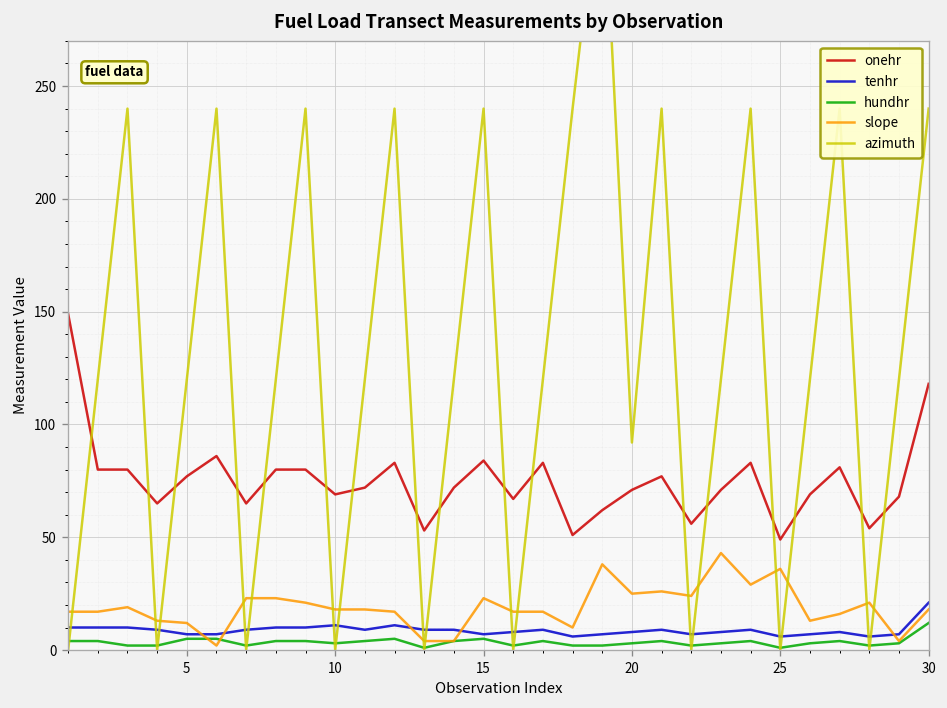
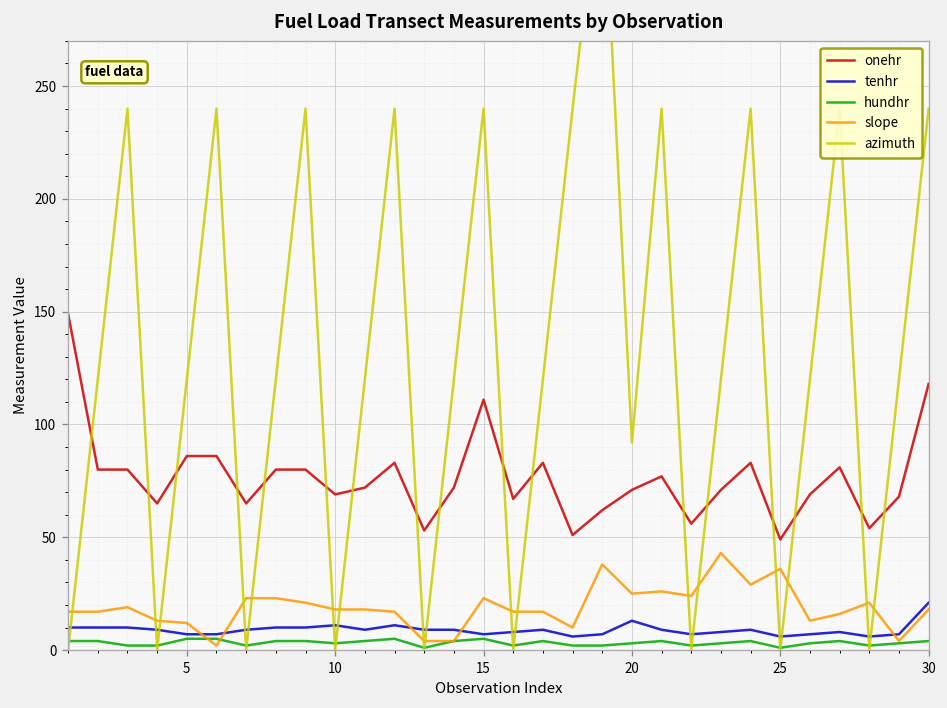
onehr, 5: 77 -> 86
onehr, 15: 84 -> 111
tenhr, 20: 8 -> 13
hundhr, 30: 12 -> 4
